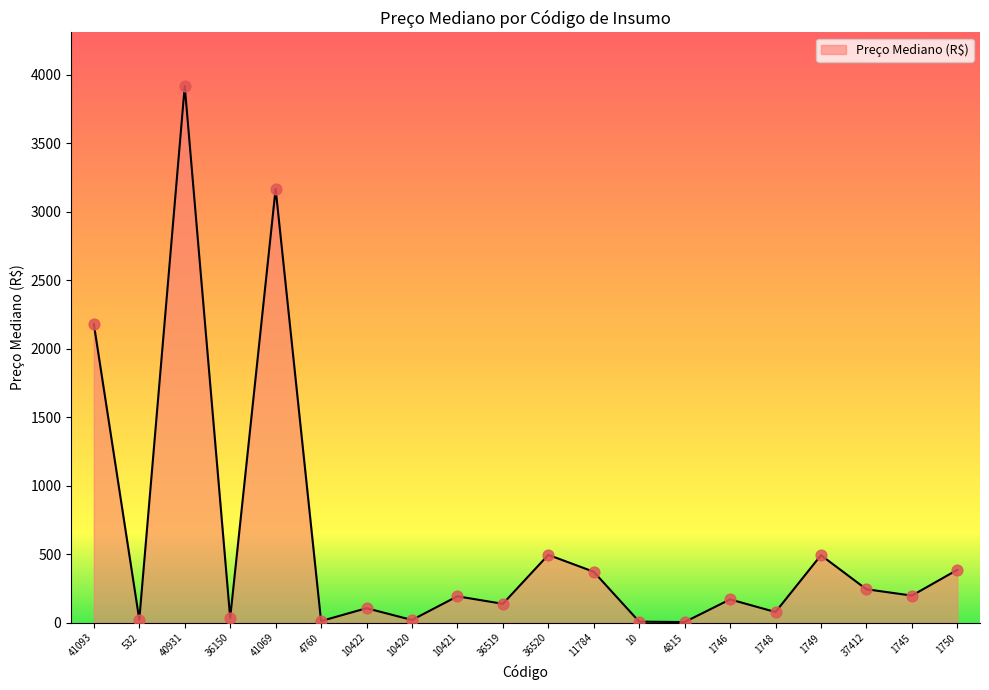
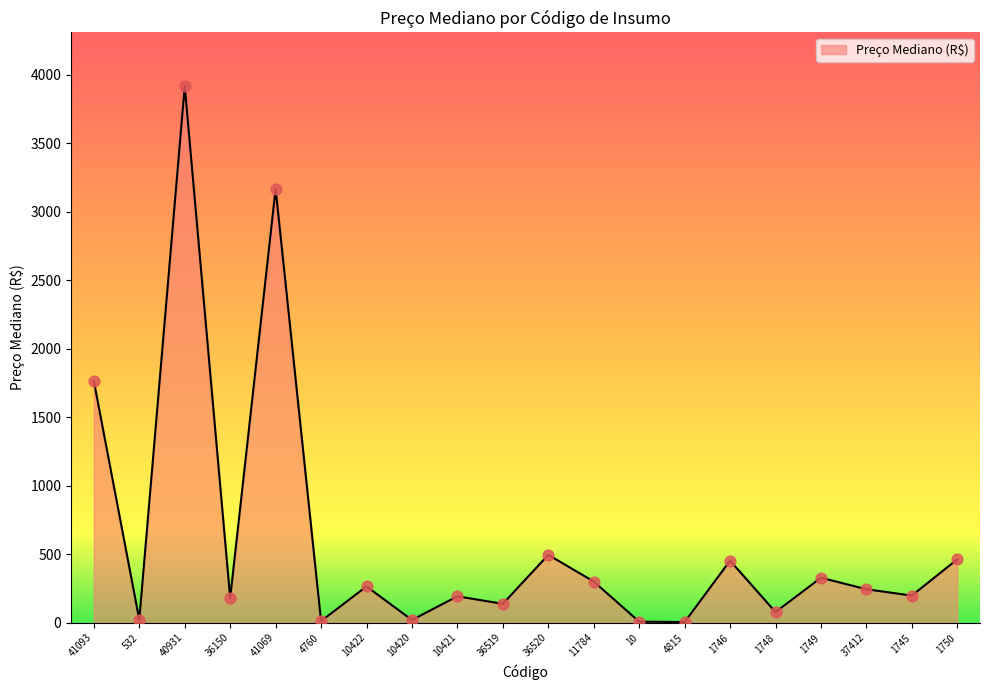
41093: 2180 -> 1760
36150: 40 -> 180
10422: 110 -> 270
11784: 370 -> 300
1746: 170 -> 450
1749: 490 -> 330
1750: 390 -> 460
